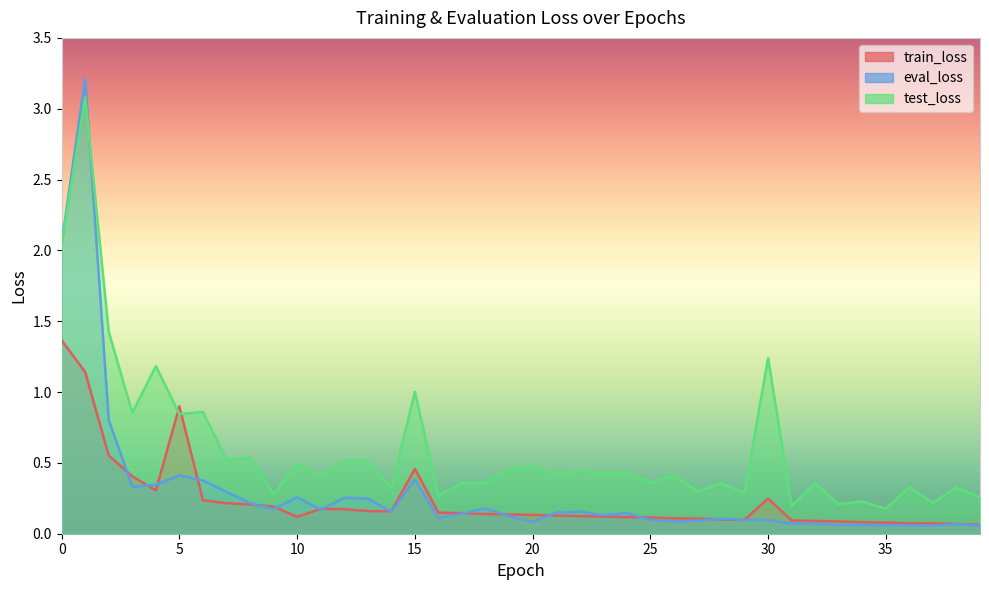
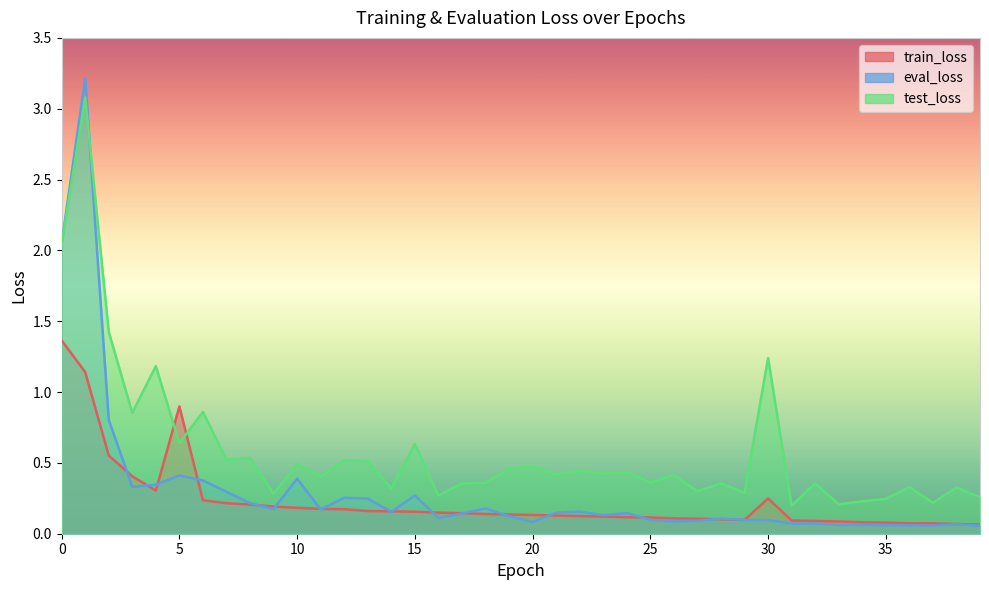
test_loss, 5: 0.84 -> 0.64
train_loss, 10: 0.12 -> 0.18
eval_loss, 10: 0.26 -> 0.39
train_loss, 15: 0.46 -> 0.16
eval_loss, 15: 0.38 -> 0.27
test_loss, 15: 1.00 -> 0.63
test_loss, 35: 0.18 -> 0.25
